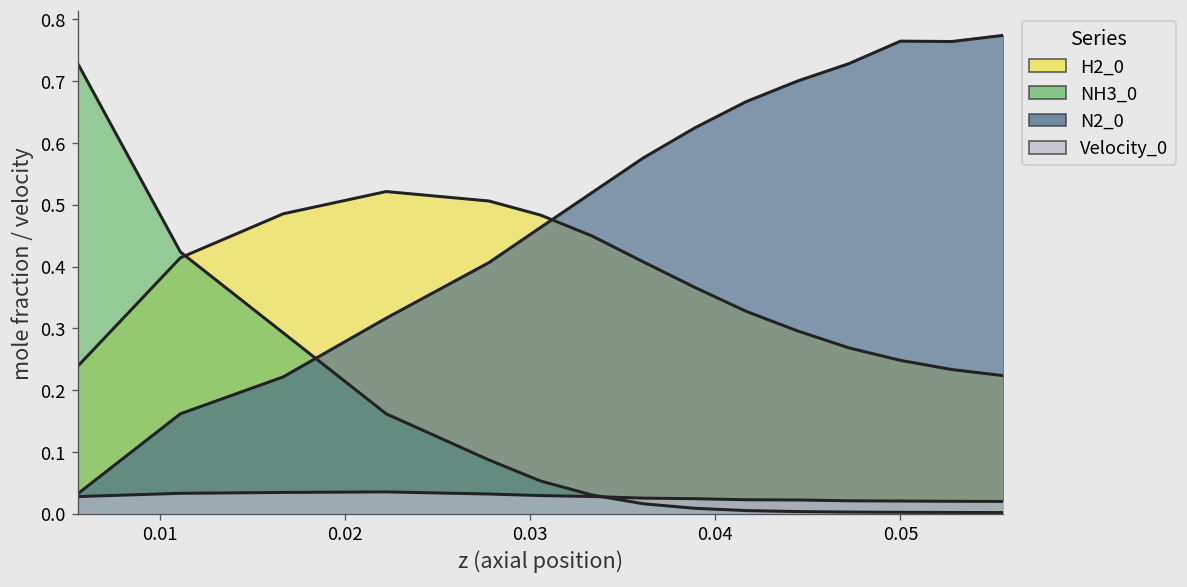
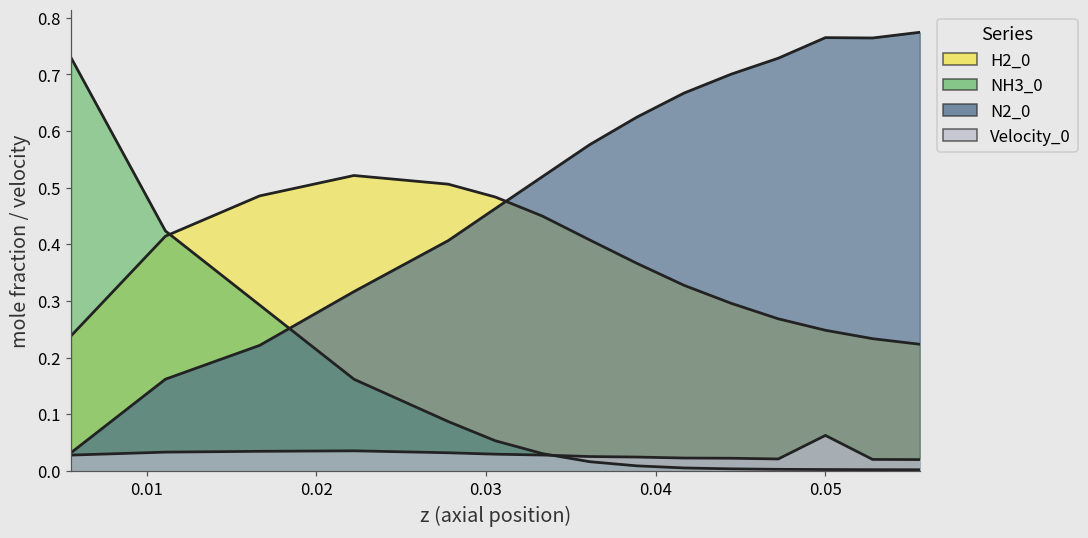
Velocity_0, 0.05: 0.02 -> 0.06
